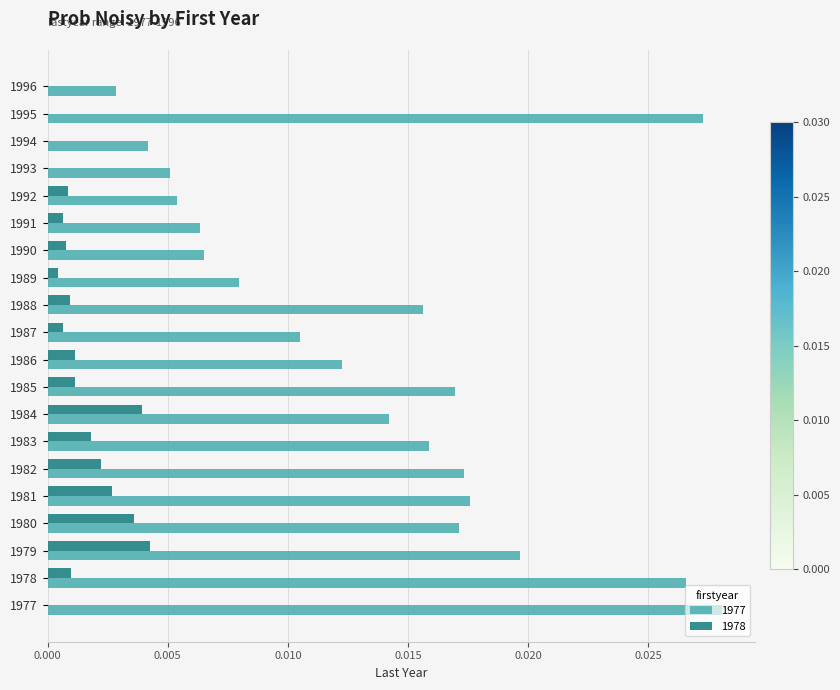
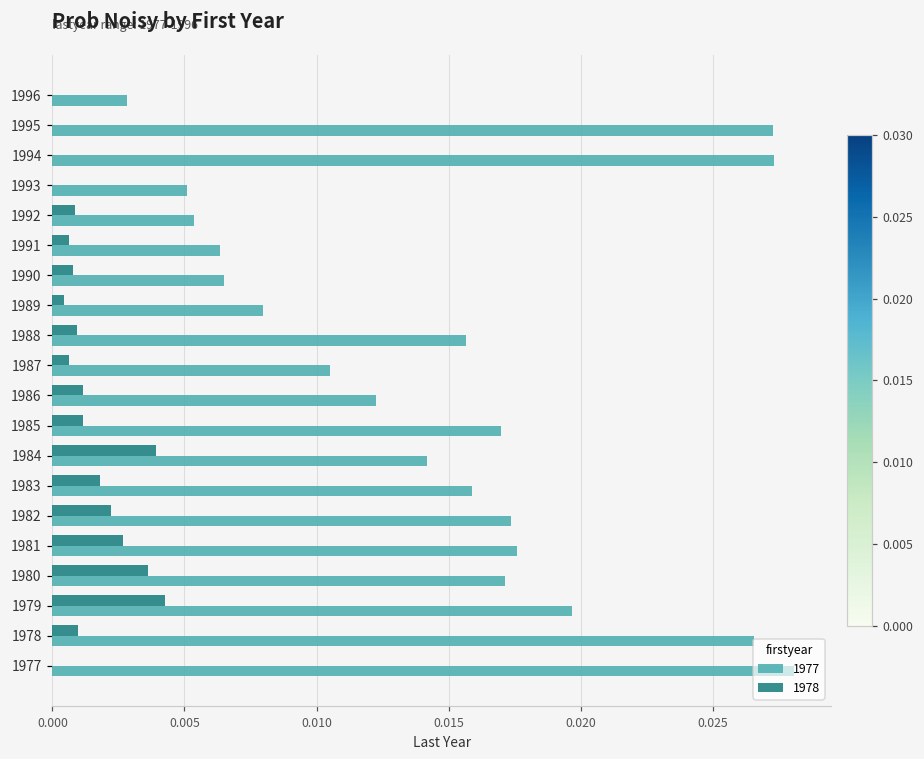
1977, 1994: 0.0042 -> 0.0273
